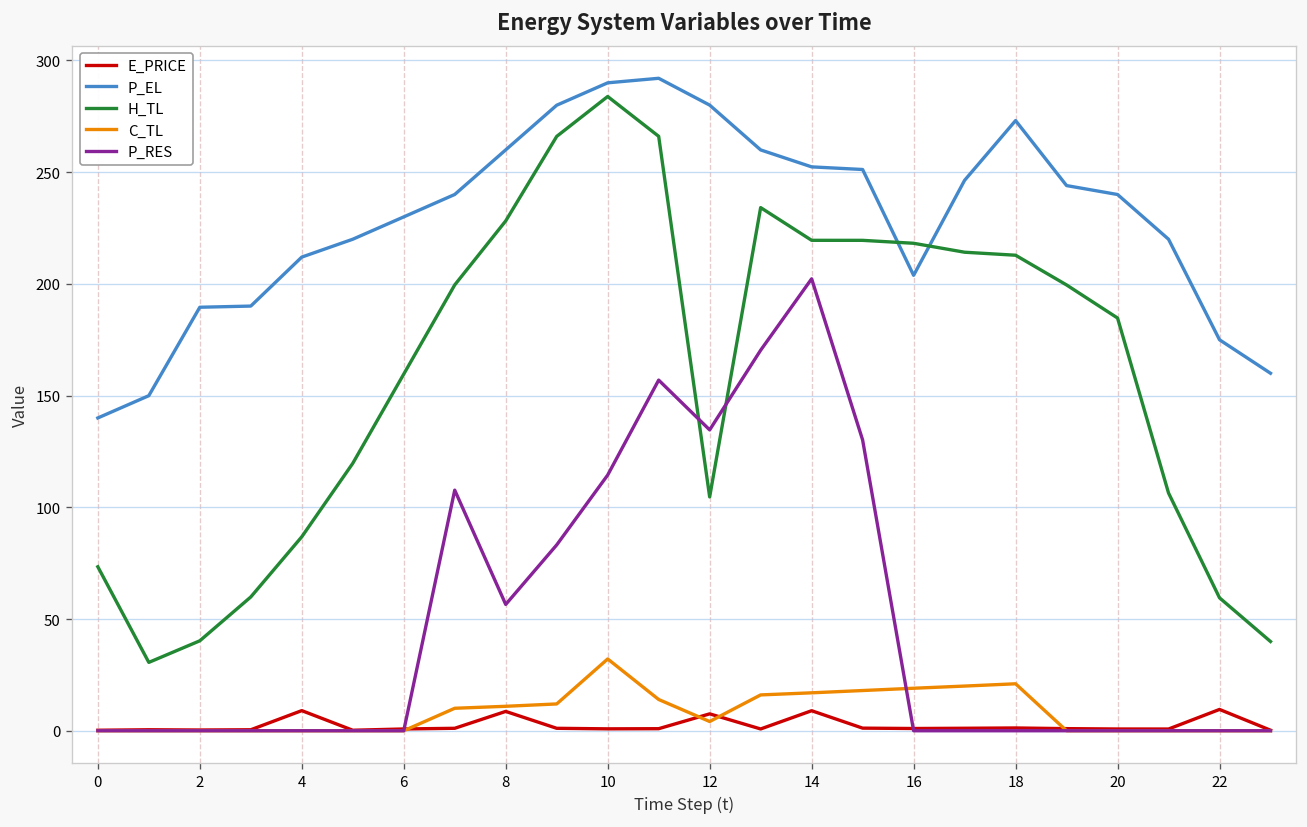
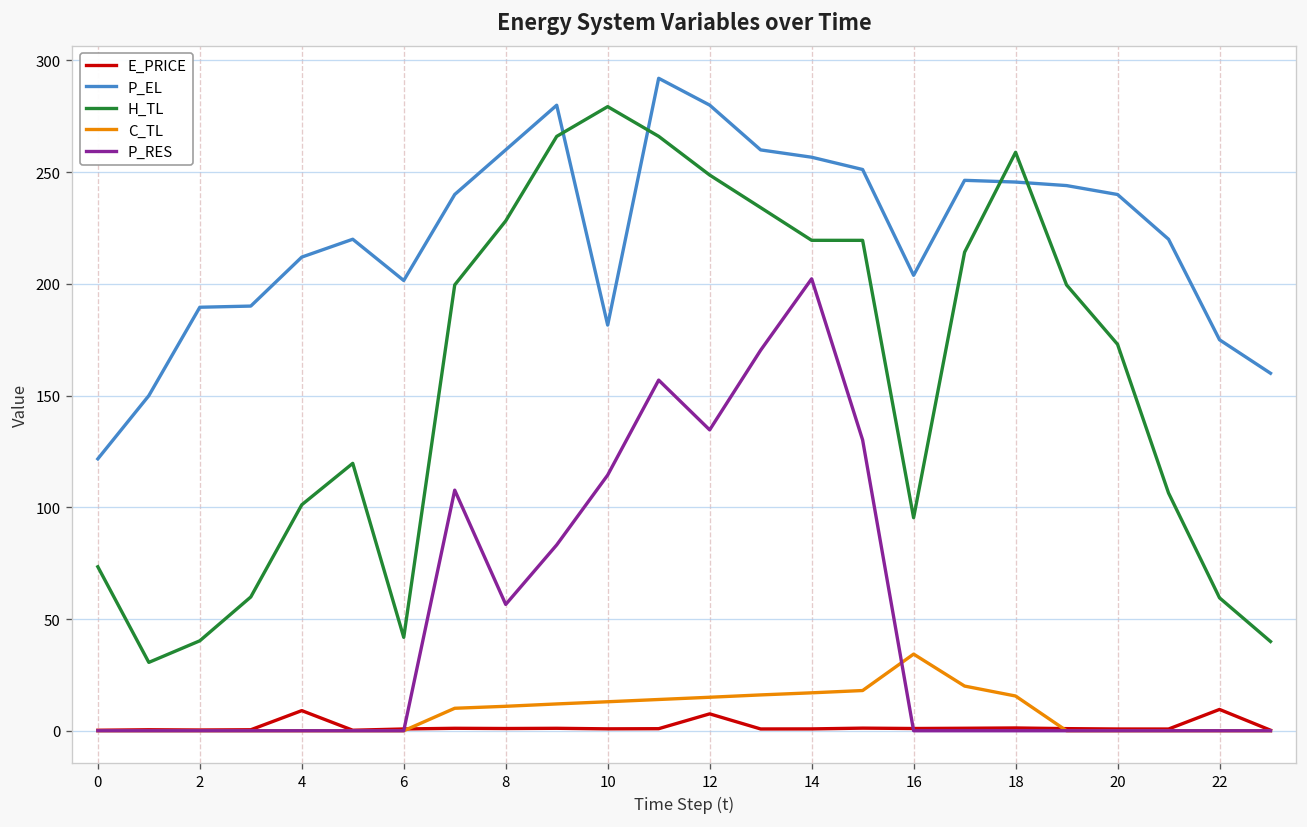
P_EL, 0: 140 -> 122
H_TL, 4: 87 -> 101
P_EL, 6: 230 -> 202
H_TL, 6: 160 -> 42
E_PRICE, 8: 9 -> 1
P_EL, 10: 290 -> 182
H_TL, 10: 284 -> 279
C_TL, 10: 32 -> 13
H_TL, 12: 105 -> 249
C_TL, 12: 4 -> 15
E_PRICE, 14: 9 -> 1
P_EL, 14: 252 -> 257
H_TL, 16: 218 -> 95
C_TL, 16: 19 -> 34
P_EL, 18: 273 -> 246
H_TL, 18: 213 -> 259
C_TL, 18: 21 -> 16
H_TL, 20: 185 -> 173
